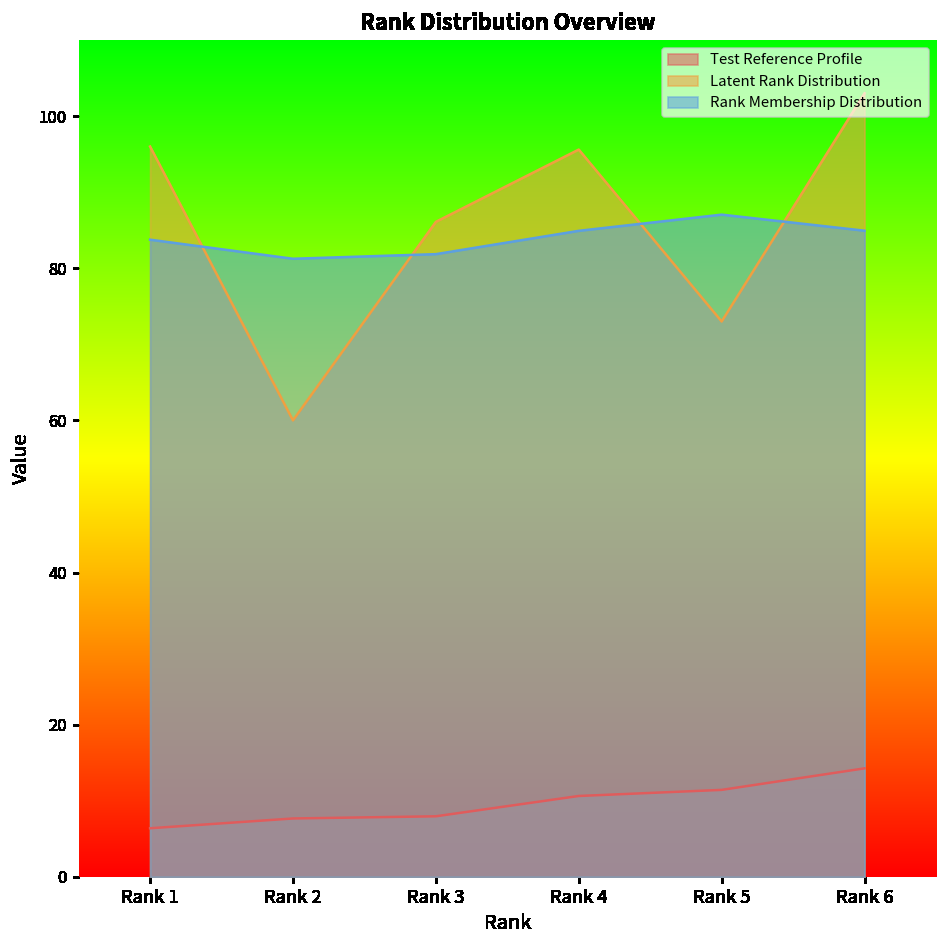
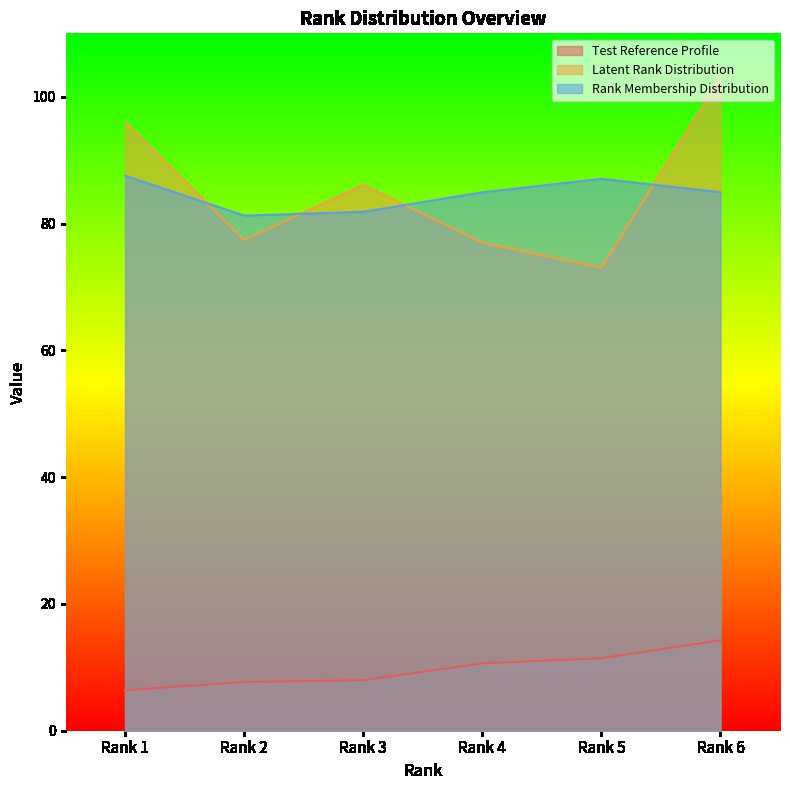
Rank Membership Distribution, Rank 1: 84 -> 88
Latent Rank Distribution, Rank 2: 60 -> 77
Latent Rank Distribution, Rank 4: 96 -> 77
